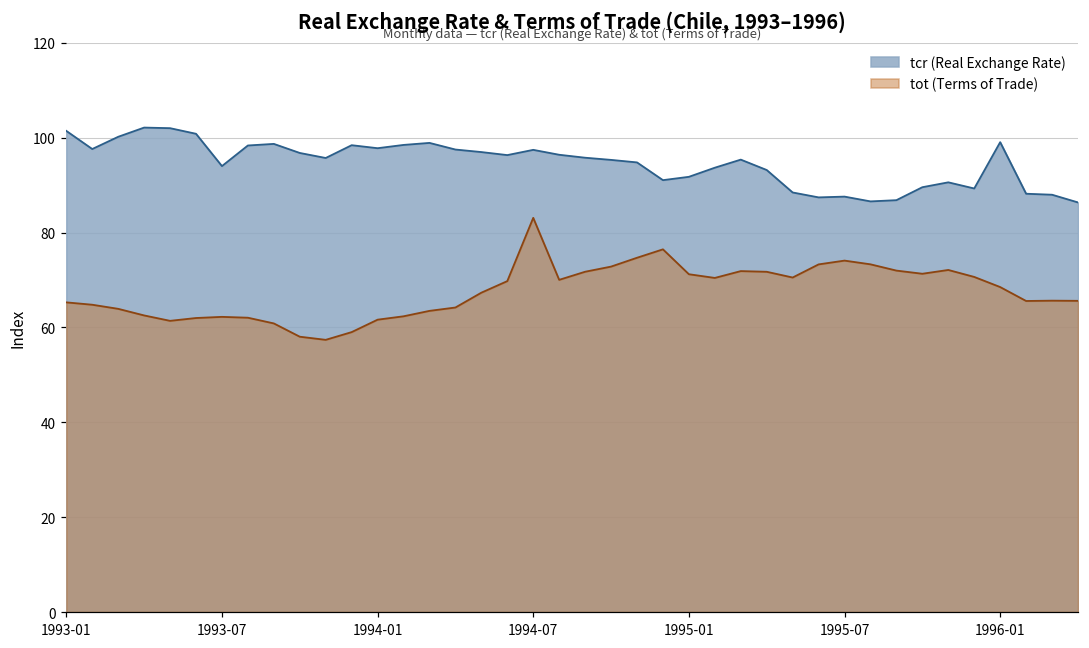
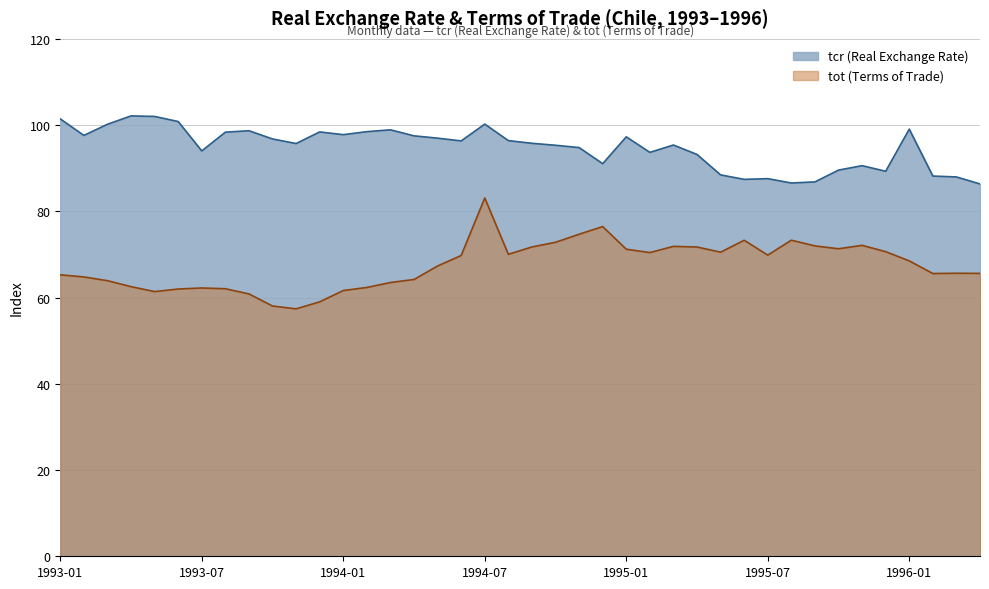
tcr (Real Exchange Rate), 1994-07: 97 -> 100
tcr (Real Exchange Rate), 1995-01: 92 -> 97
tot (Terms of Trade), 1995-07: 74 -> 70
